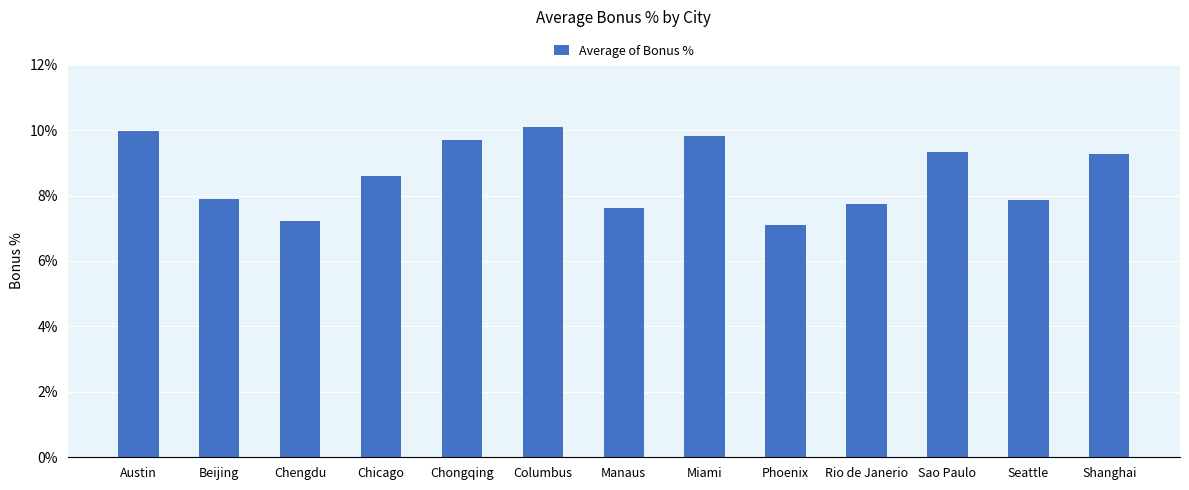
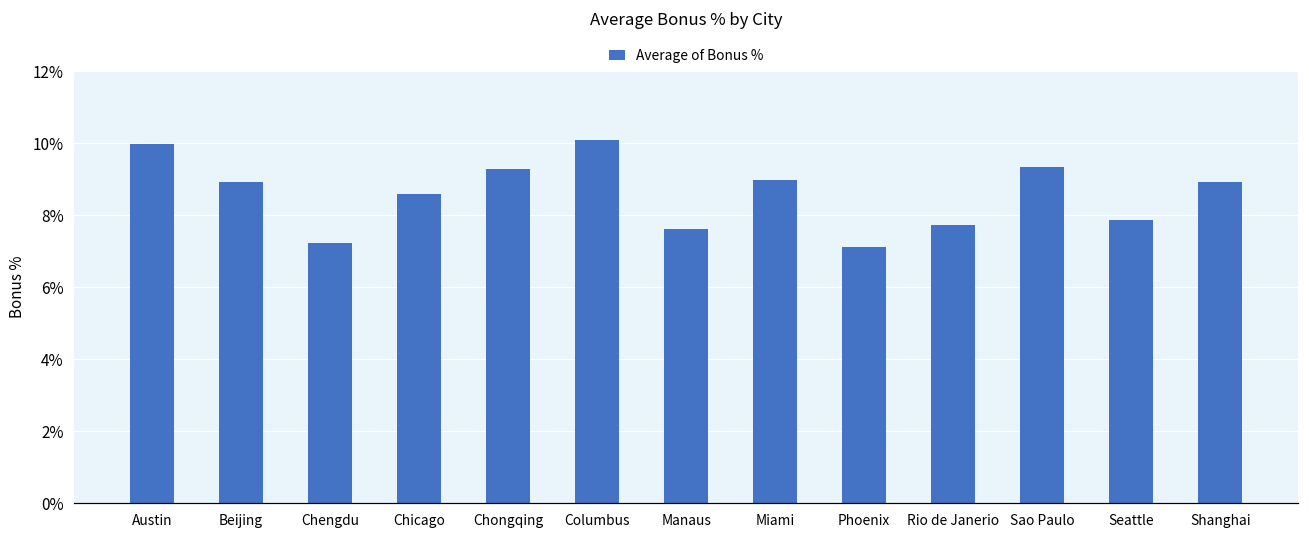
Beijing: 7.9% -> 8.9%
Chongqing: 9.7% -> 9.3%
Miami: 9.8% -> 9.0%
Shanghai: 9.3% -> 8.9%
